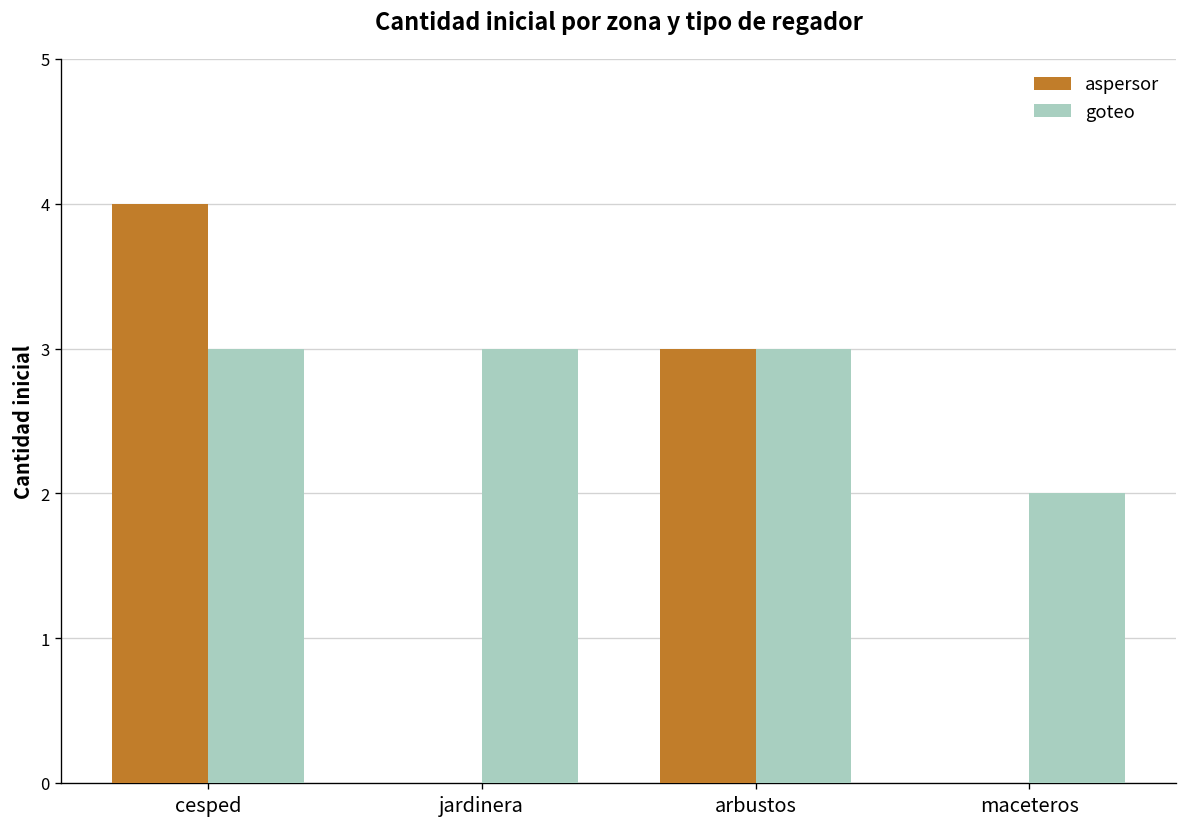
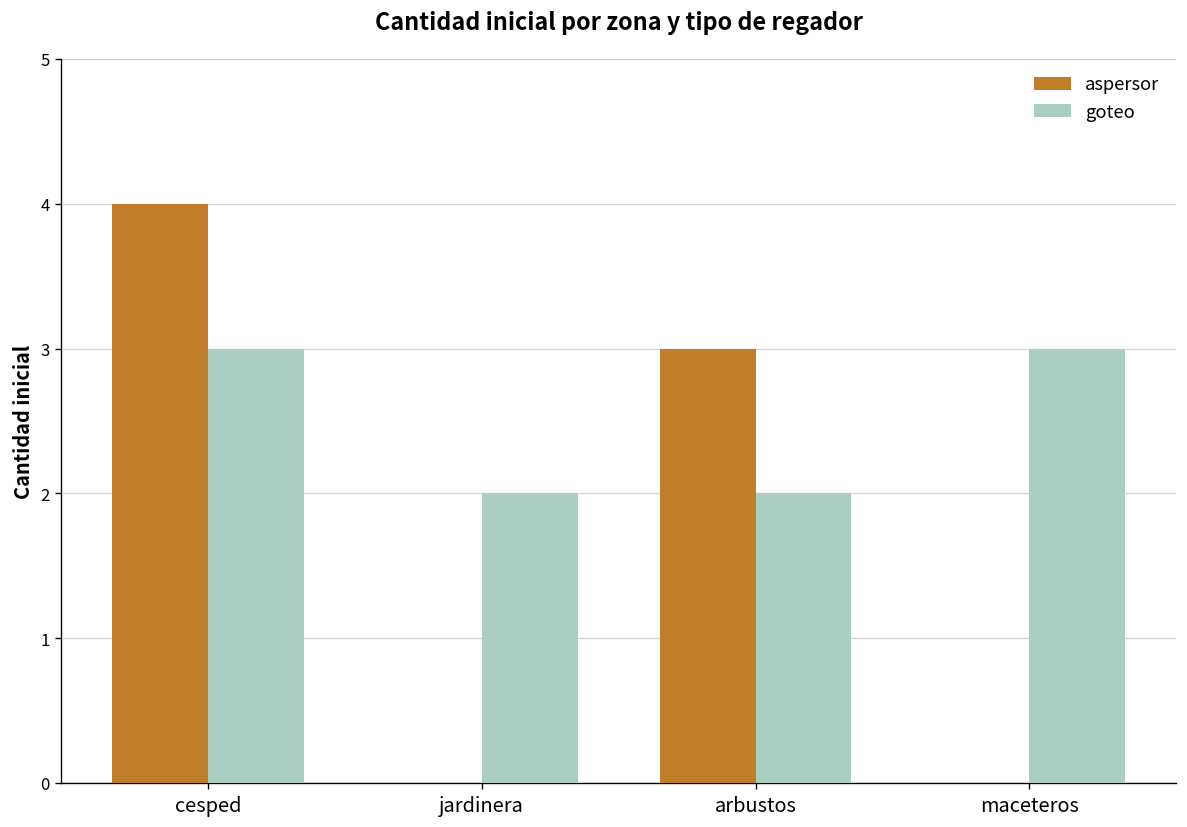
goteo, jardinera: 3 -> 2
goteo, arbustos: 3 -> 2
goteo, maceteros: 2 -> 3
